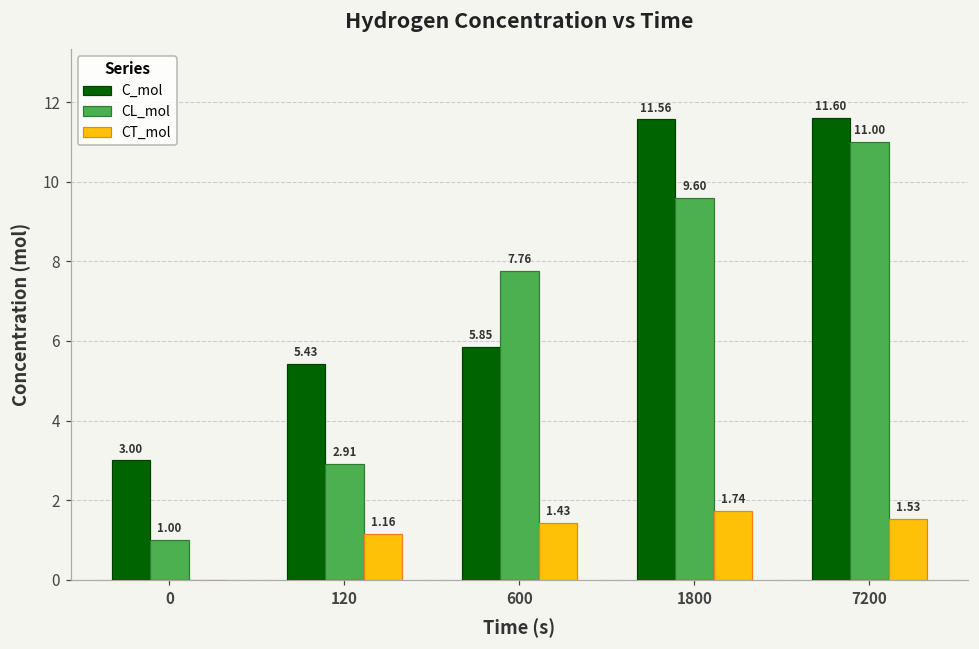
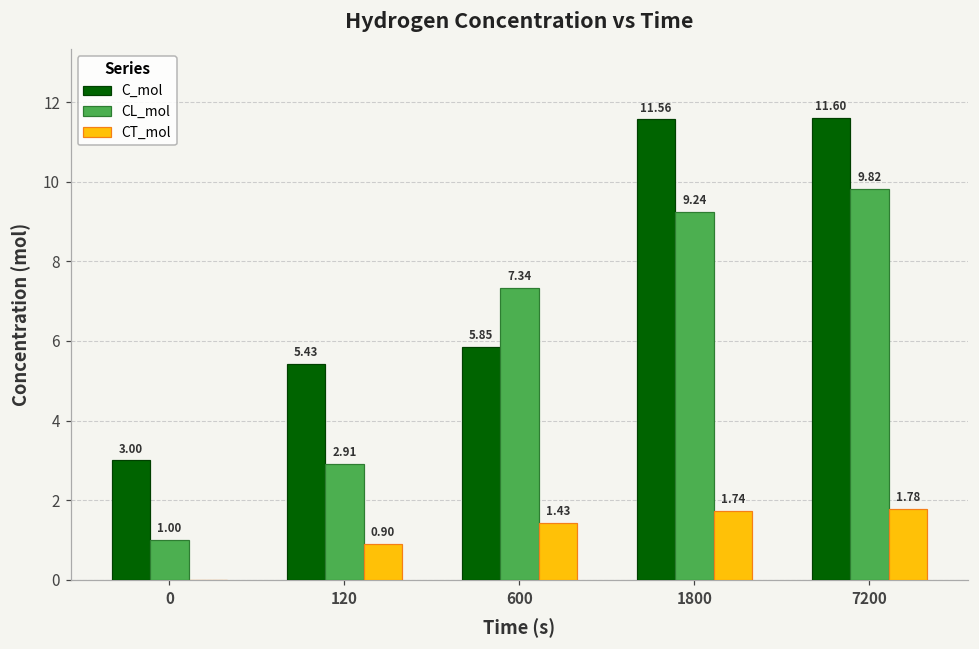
CT_mol, 120: 1.16 -> 0.90
CL_mol, 600: 7.76 -> 7.34
CL_mol, 1800: 9.60 -> 9.24
CL_mol, 7200: 11.00 -> 9.82
CT_mol, 7200: 1.53 -> 1.78
